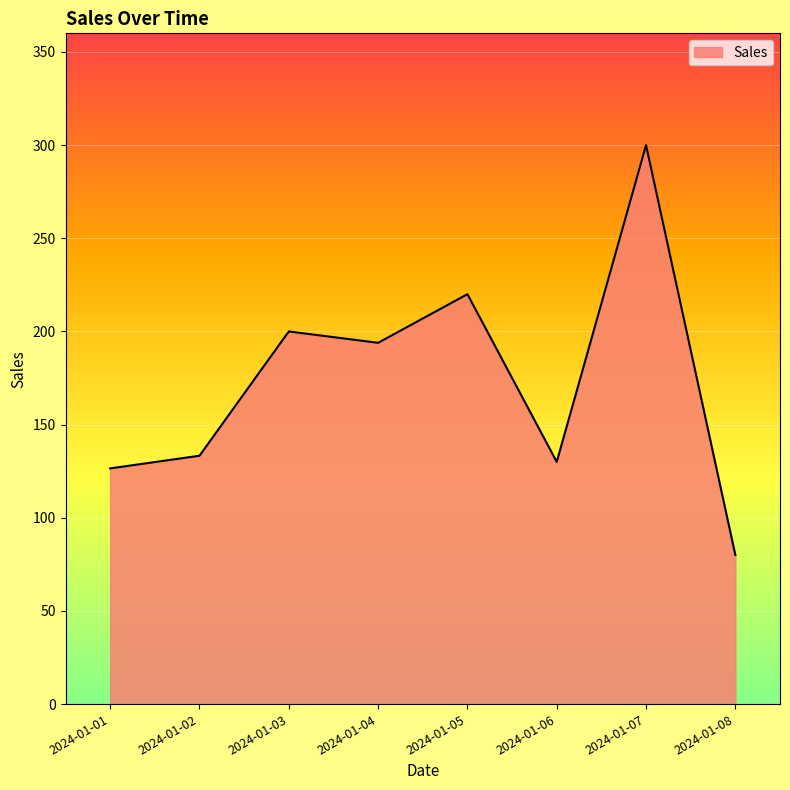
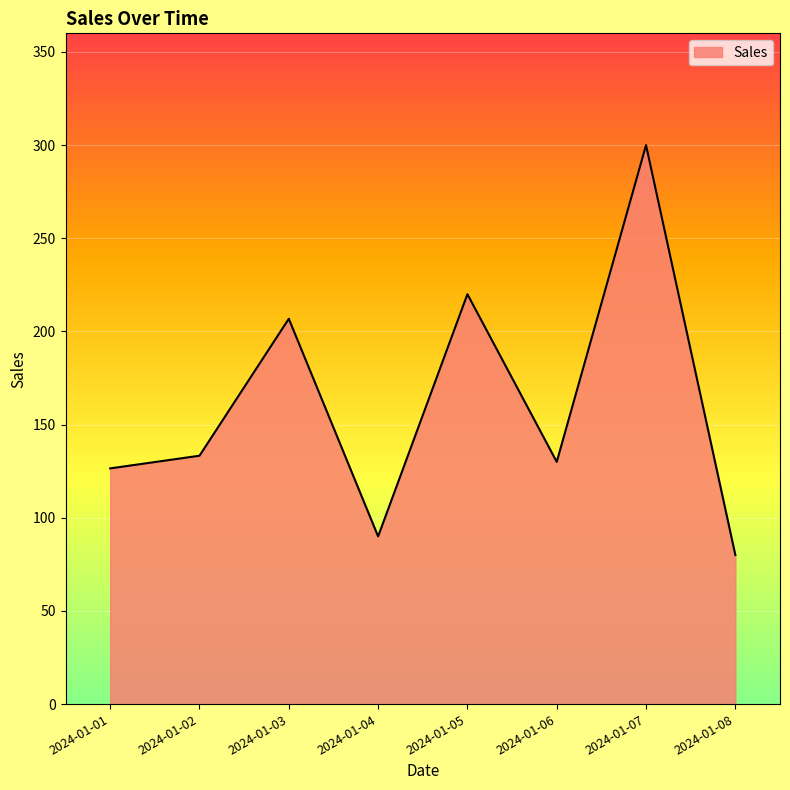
2024-01-03: 200 -> 207
2024-01-04: 194 -> 90
